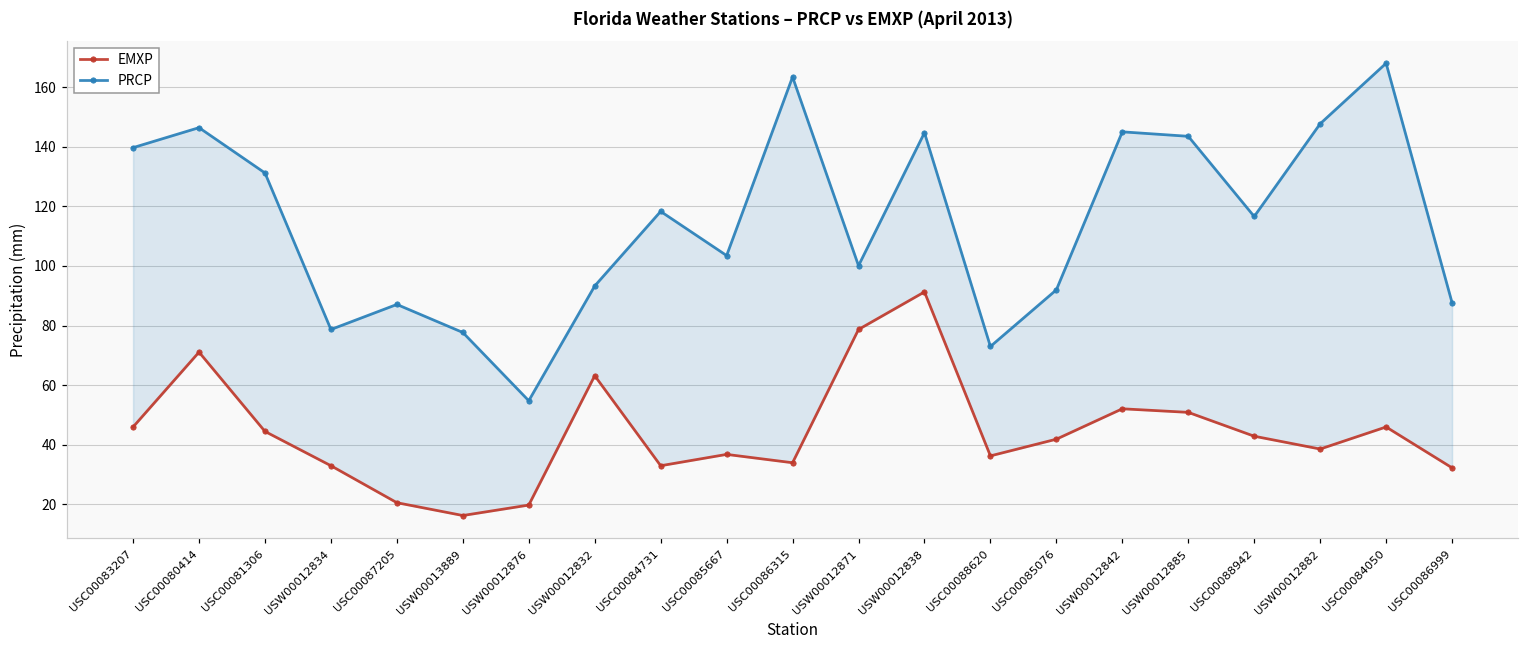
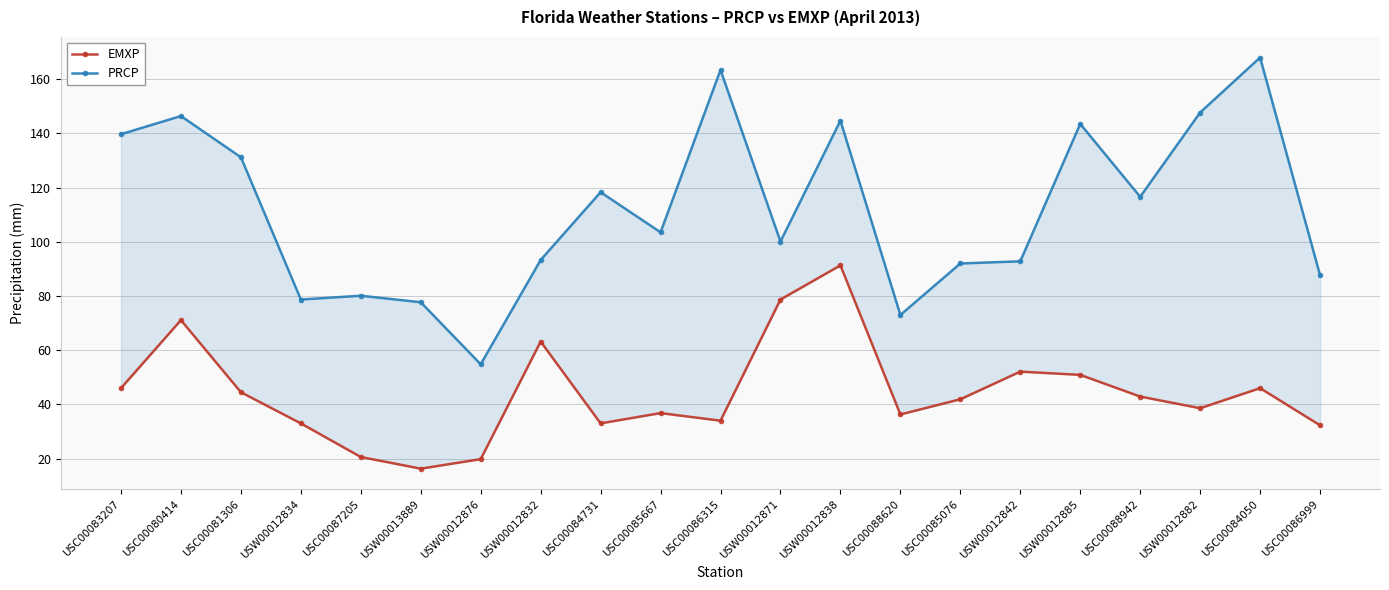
PRCP, USC00087205: 87 -> 80
PRCP, USW00012842: 145 -> 93
